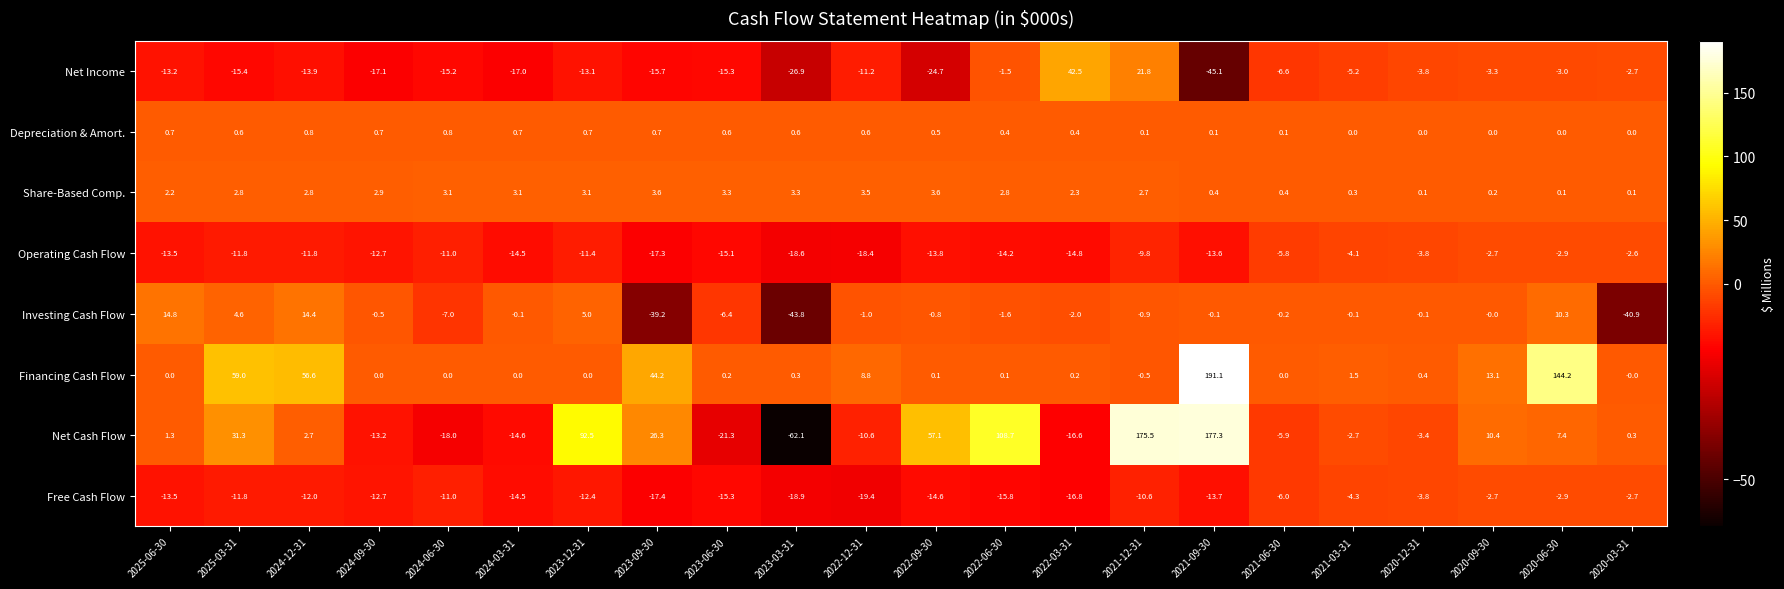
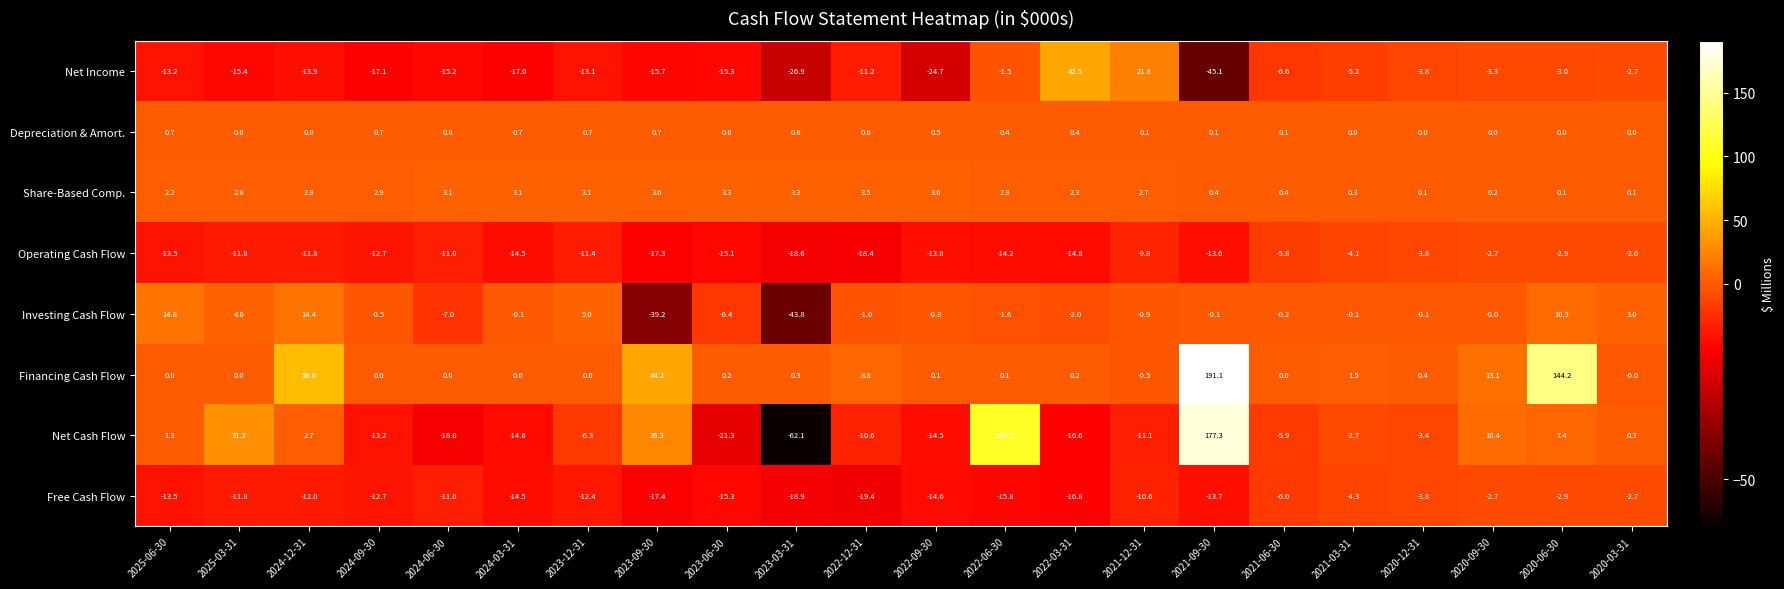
Investing Cash Flow, 2020-03-31: -40.9 -> 3.0
Financing Cash Flow, 2025-03-31: 59.0 -> 0.0
Net Cash Flow, 2023-12-31: 92.5 -> -6.3
Net Cash Flow, 2022-09-30: 57.1 -> -14.5
Net Cash Flow, 2021-12-31: 175.5 -> -11.1
